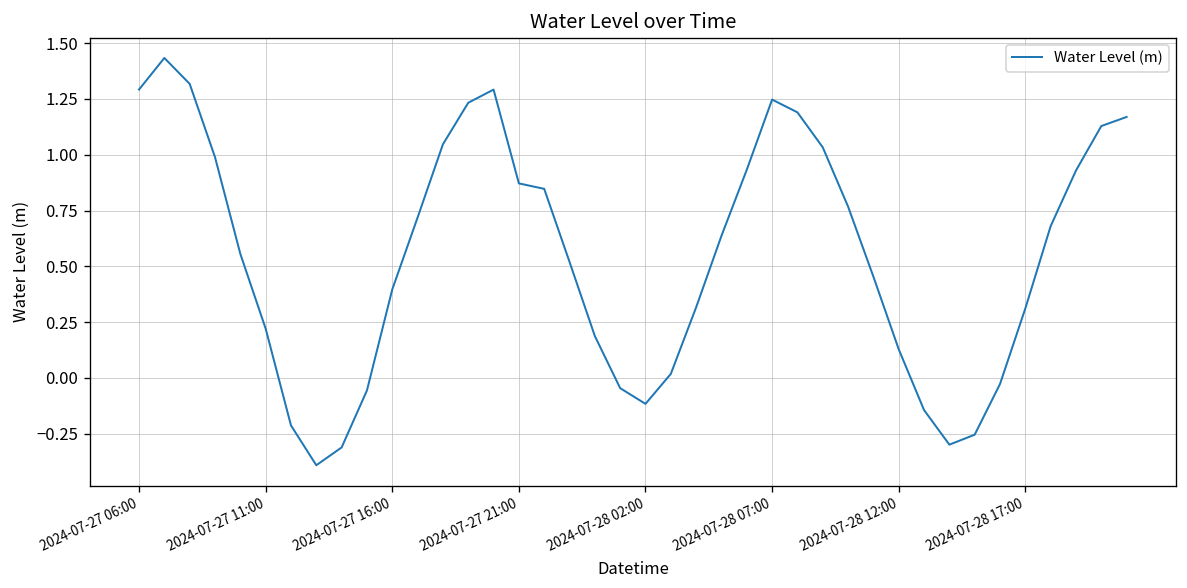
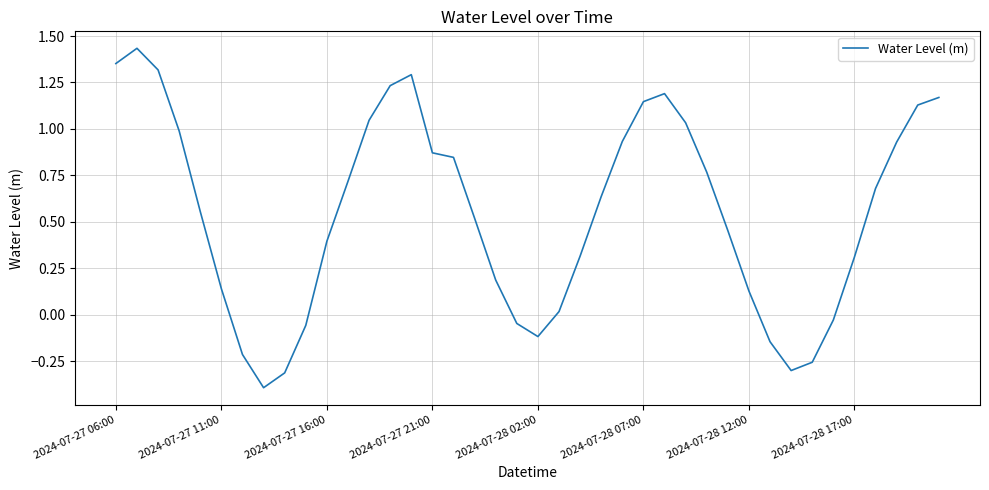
2024-07-27 06:00: 1.29 -> 1.35
2024-07-27 11:00: 0.22 -> 0.14
2024-07-28 07:00: 1.25 -> 1.15
